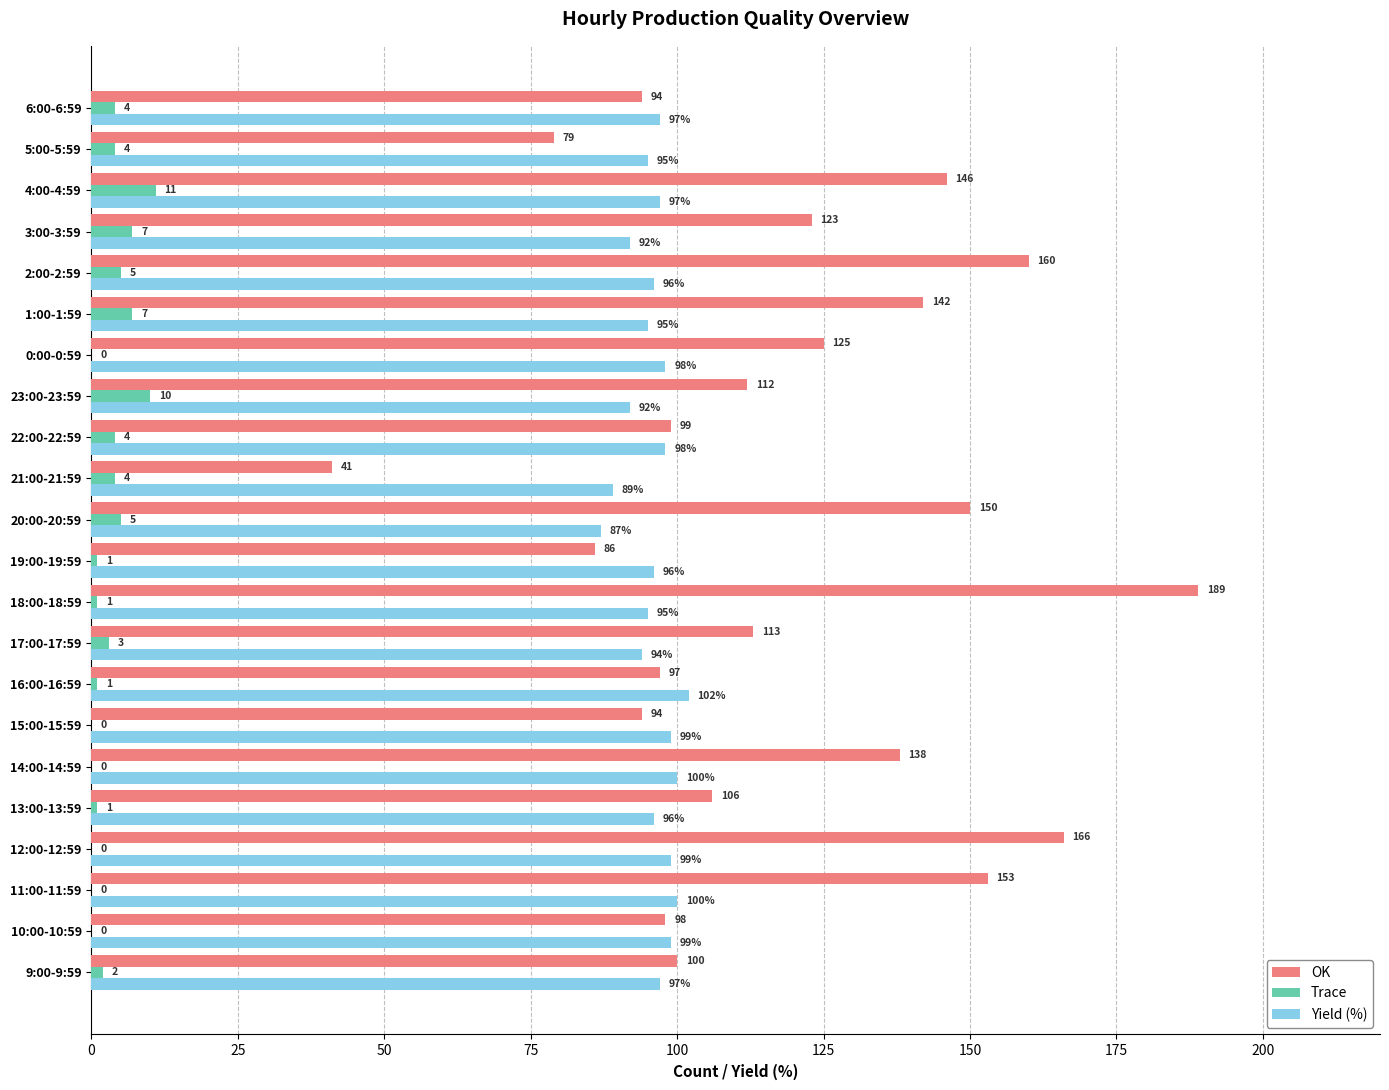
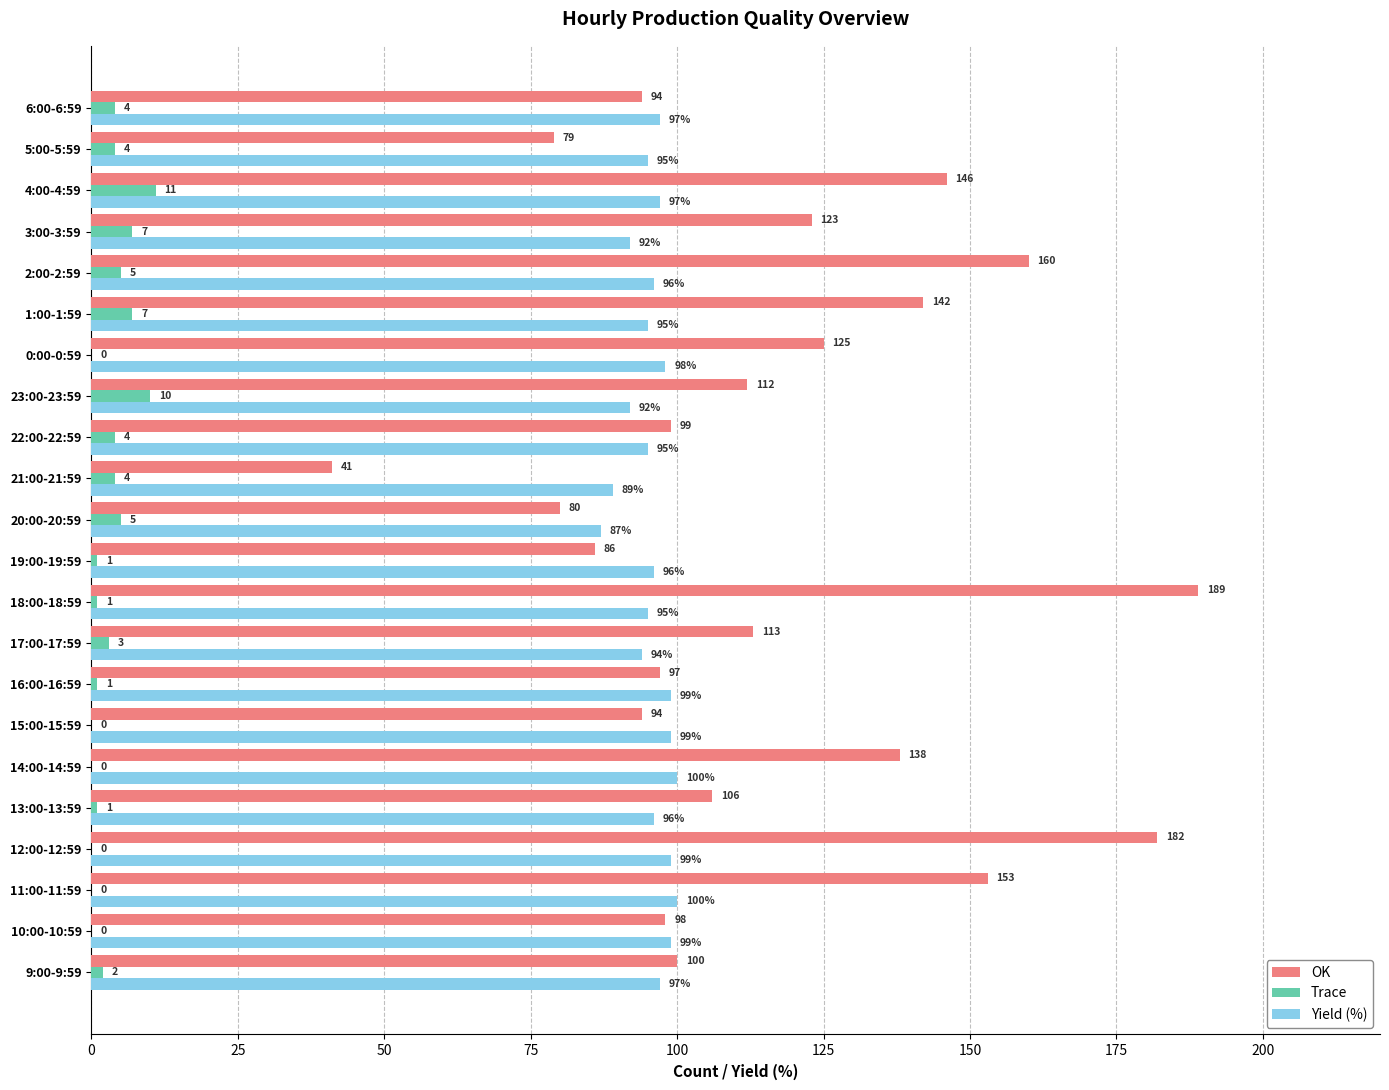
Yield (%), 22:00-22:59: 98% -> 95%
OK, 20:00-20:59: 150 -> 80
Yield (%), 16:00-16:59: 102% -> 99%
OK, 12:00-12:59: 166 -> 182
